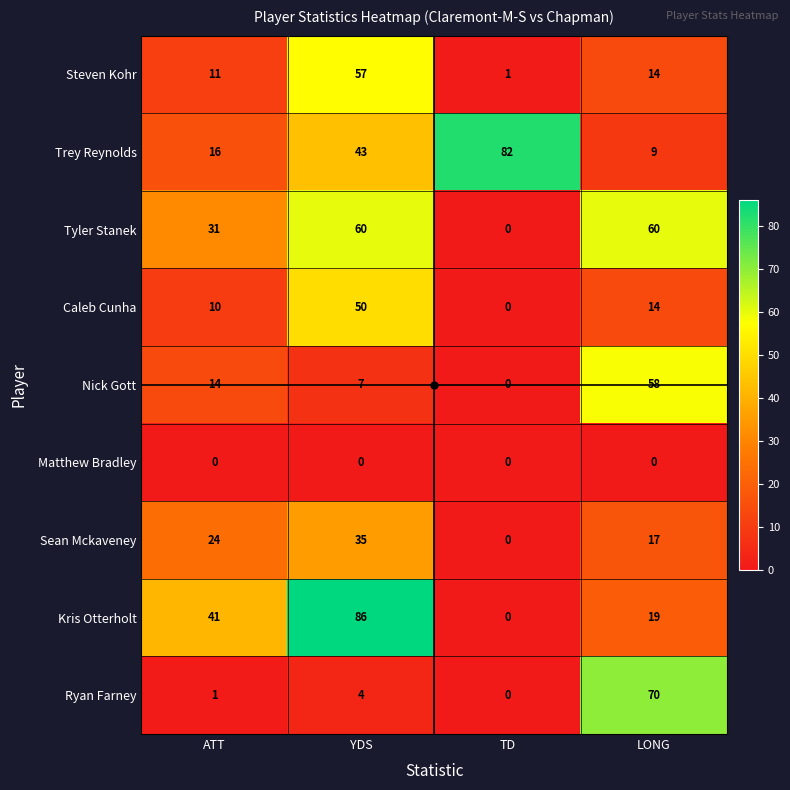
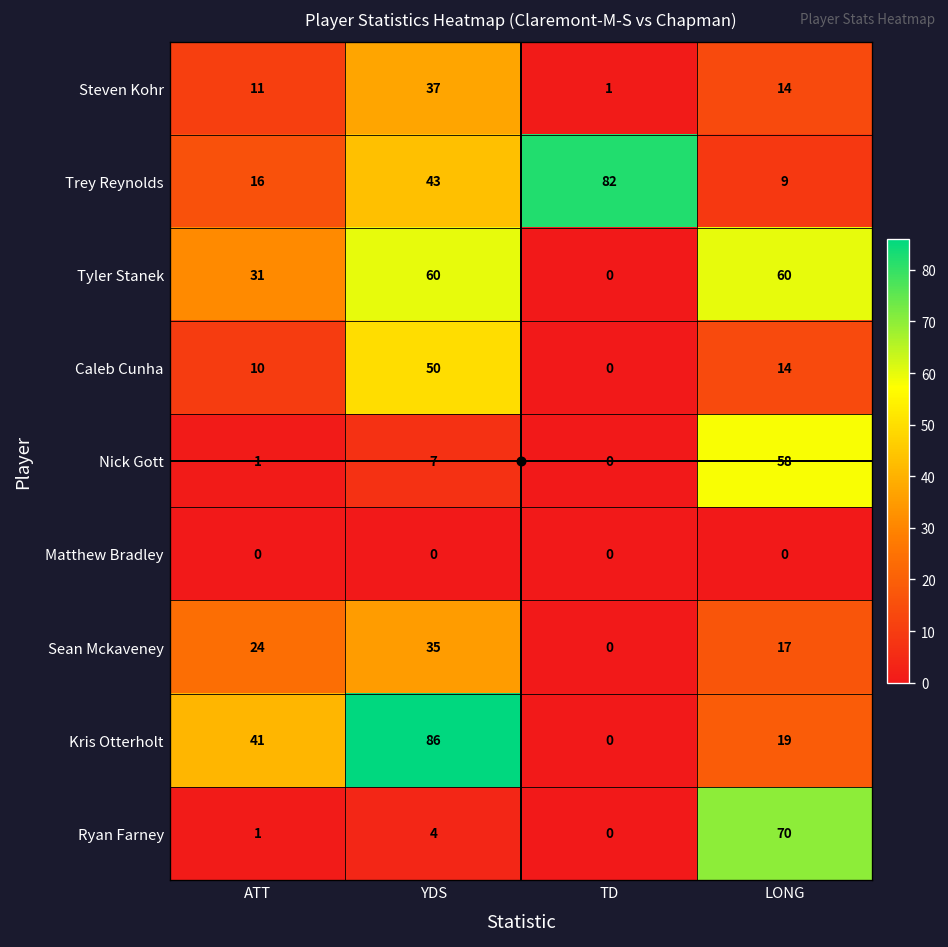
Steven Kohr, YDS: 57 -> 37
Nick Gott, ATT: 14 -> 1
